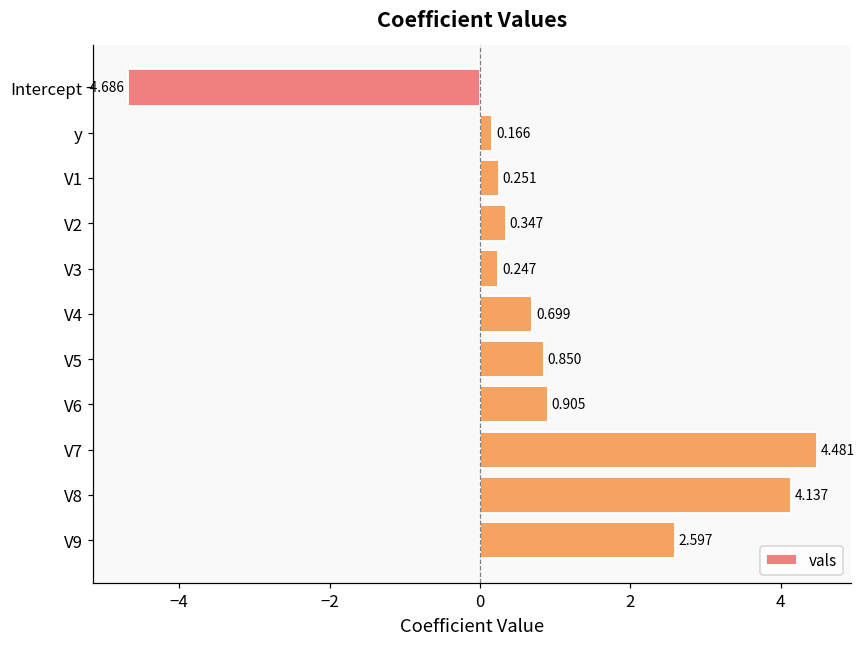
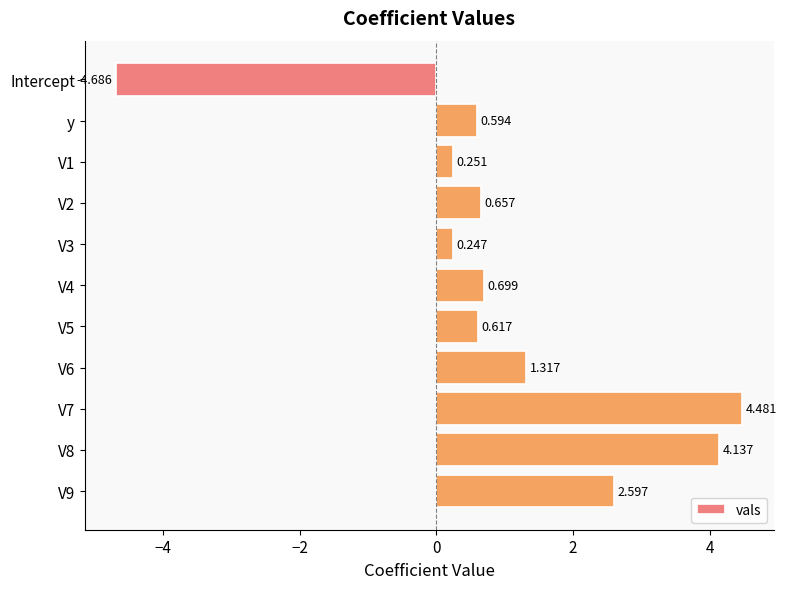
y: 0.166 -> 0.594
V2: 0.347 -> 0.657
V5: 0.850 -> 0.617
V6: 0.905 -> 1.317
